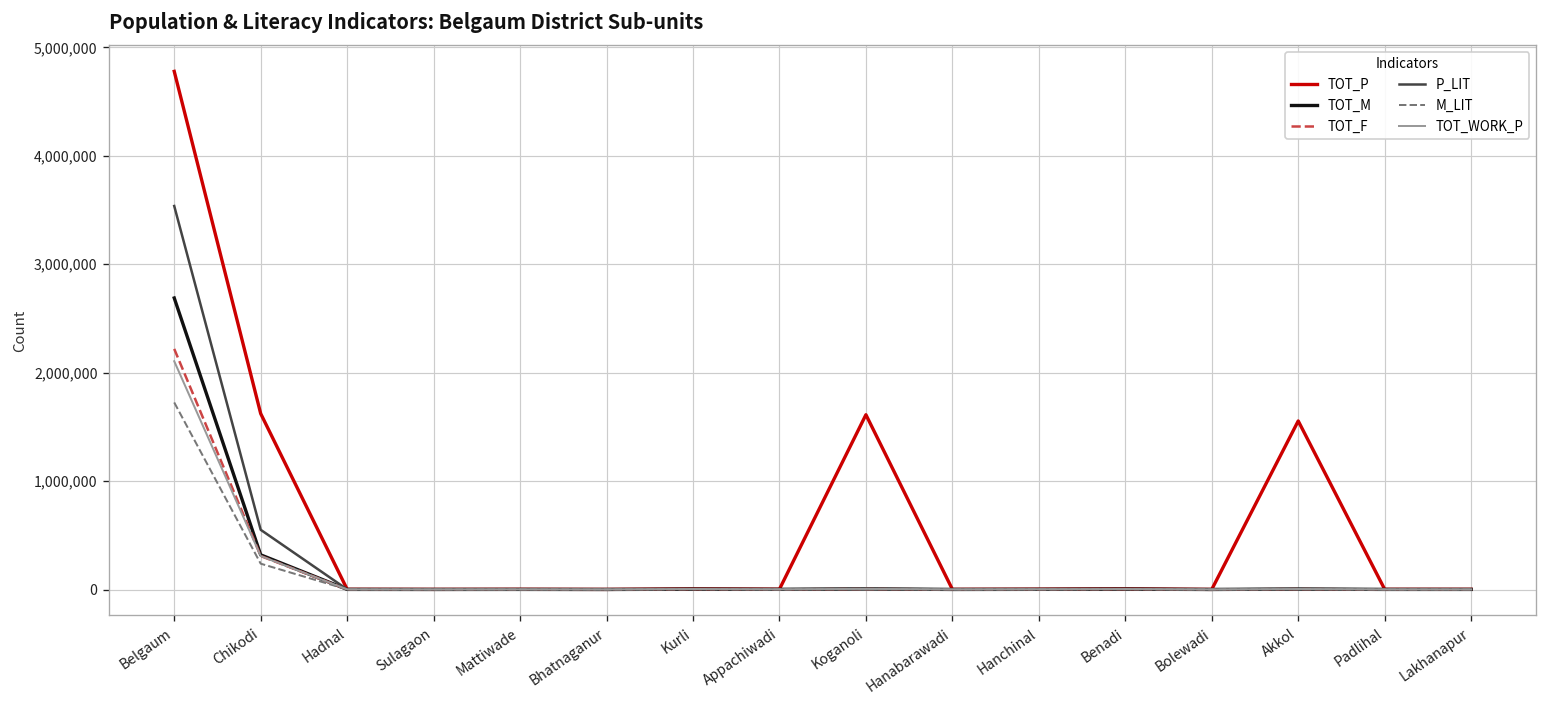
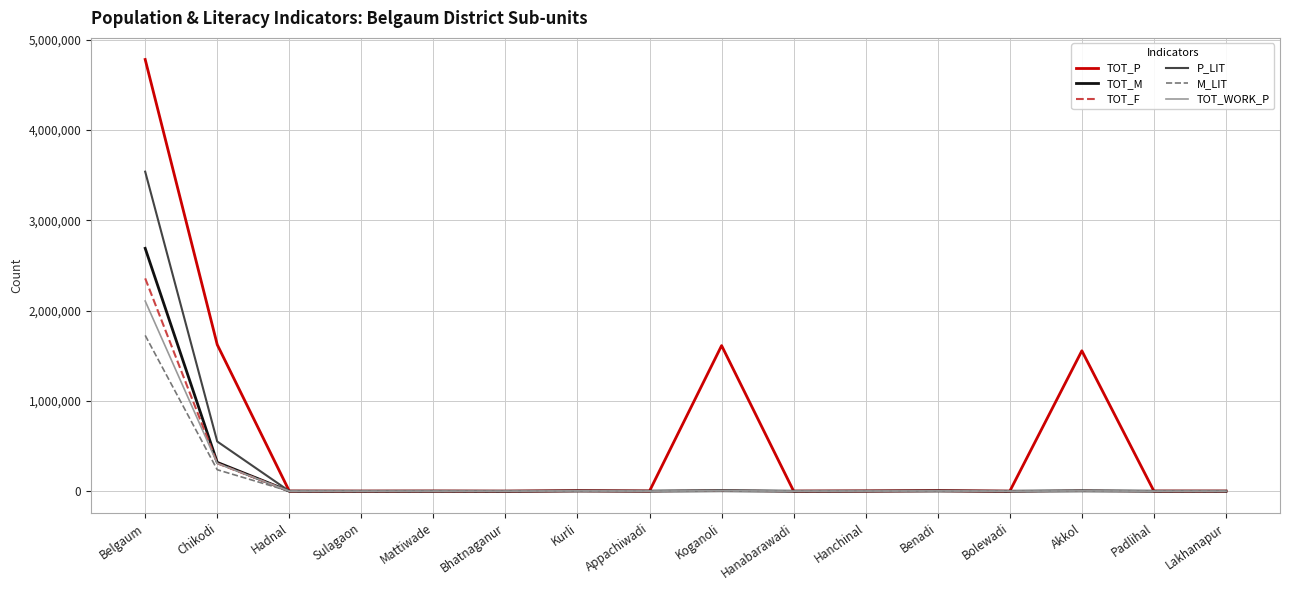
TOT_F, Belgaum: 2,200,000 -> 2,400,000
